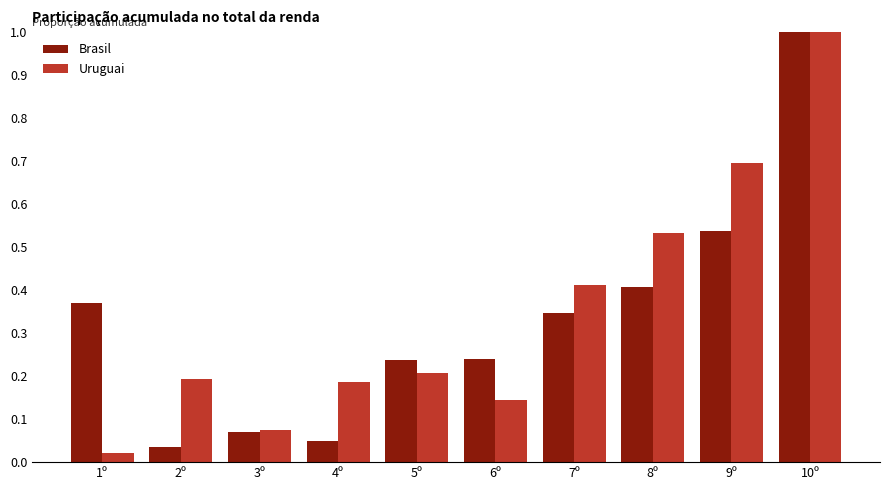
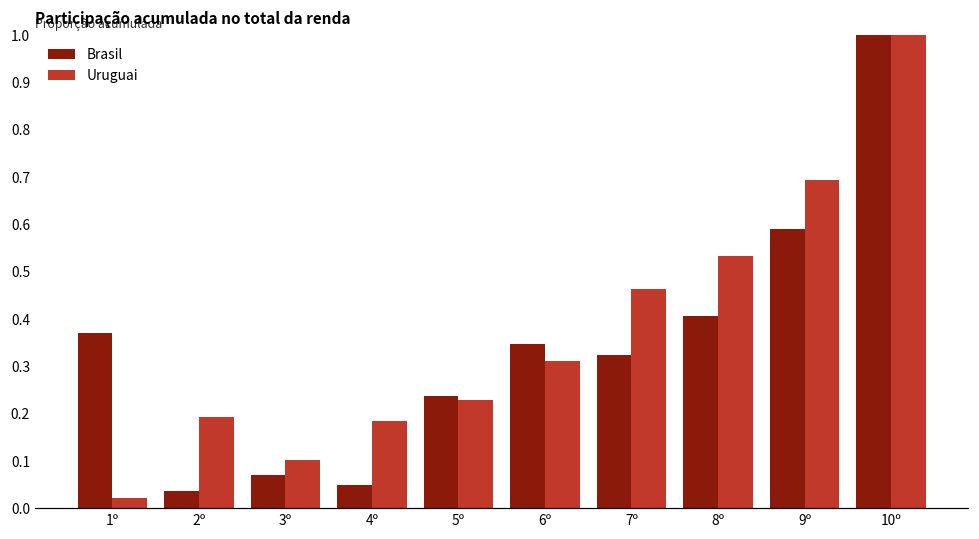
Uruguai, 3º: 0.07 -> 0.10
Uruguai, 5º: 0.21 -> 0.23
Brasil, 6º: 0.24 -> 0.35
Uruguai, 6º: 0.14 -> 0.31
Brasil, 7º: 0.35 -> 0.32
Uruguai, 7º: 0.41 -> 0.46
Brasil, 9º: 0.54 -> 0.59
